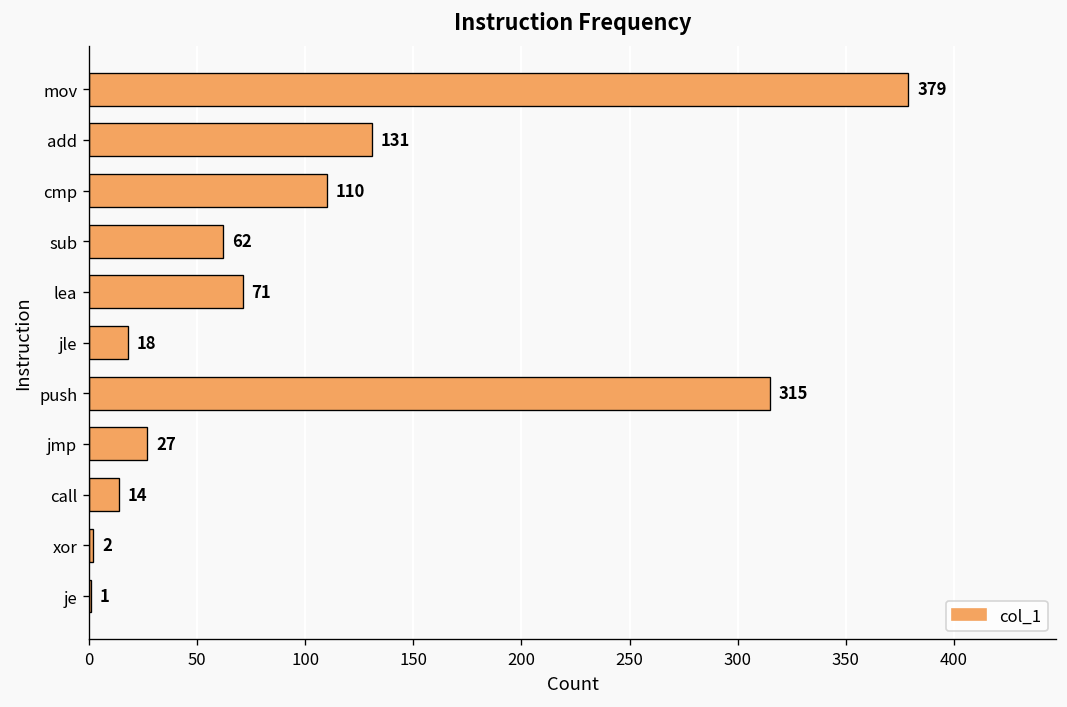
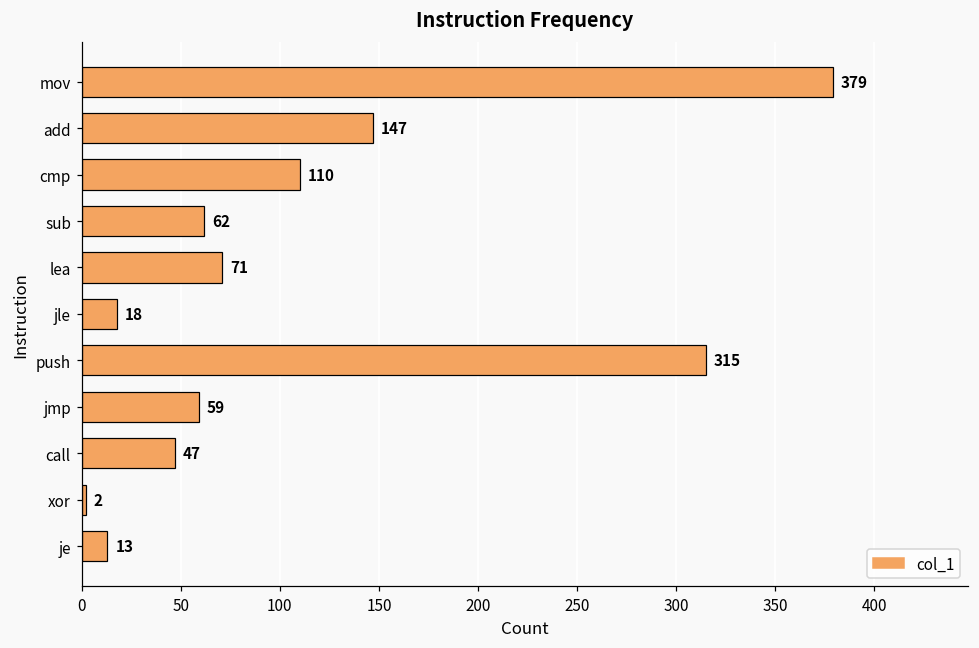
add: 131 -> 147
jmp: 27 -> 59
call: 14 -> 47
je: 1 -> 13
